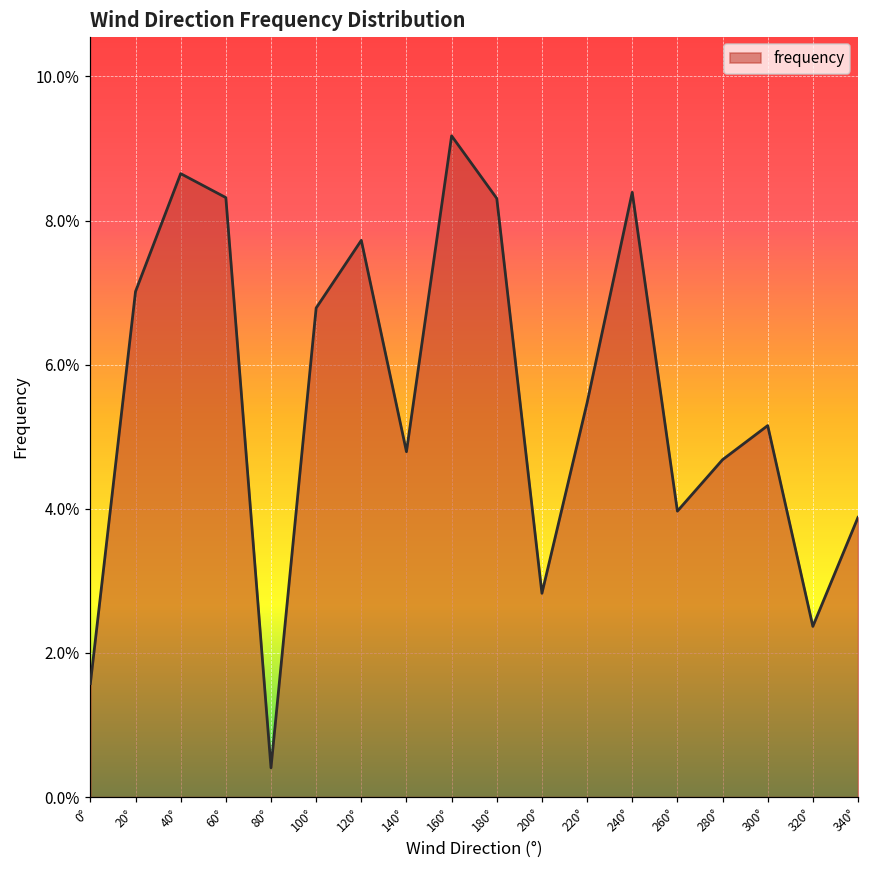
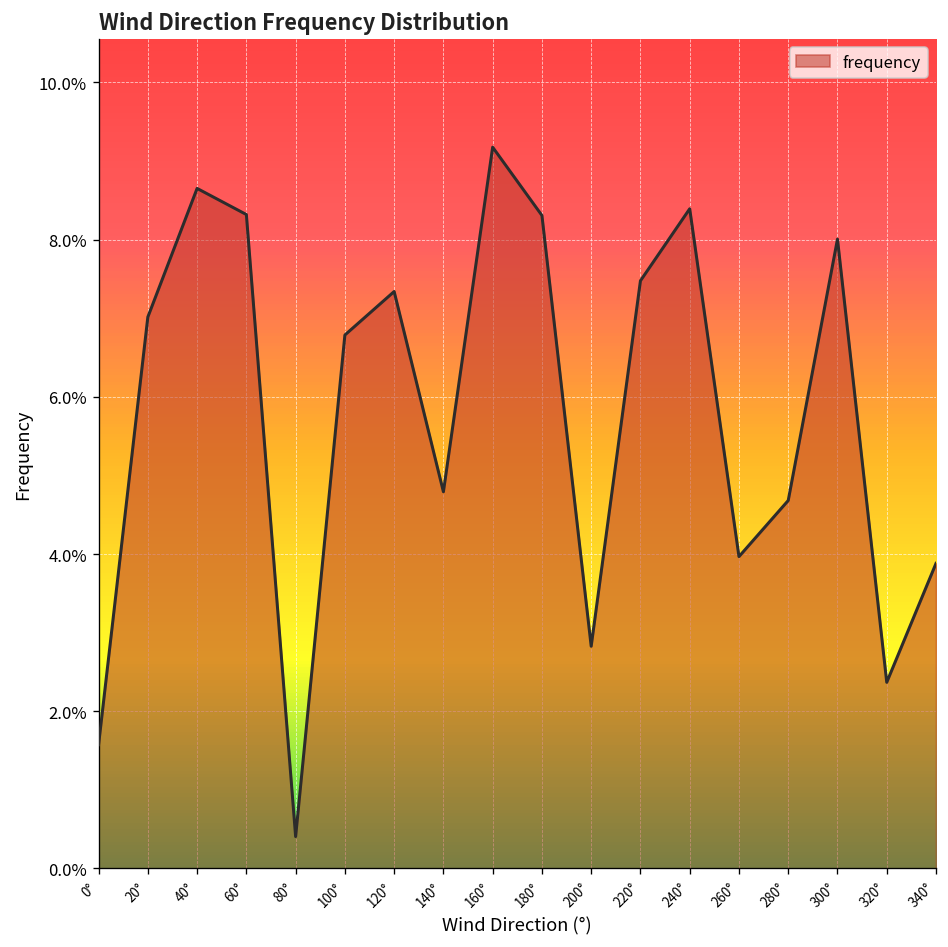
120°: 7.7% -> 7.3%
220°: 5.5% -> 7.5%
300°: 5.2% -> 8.0%
